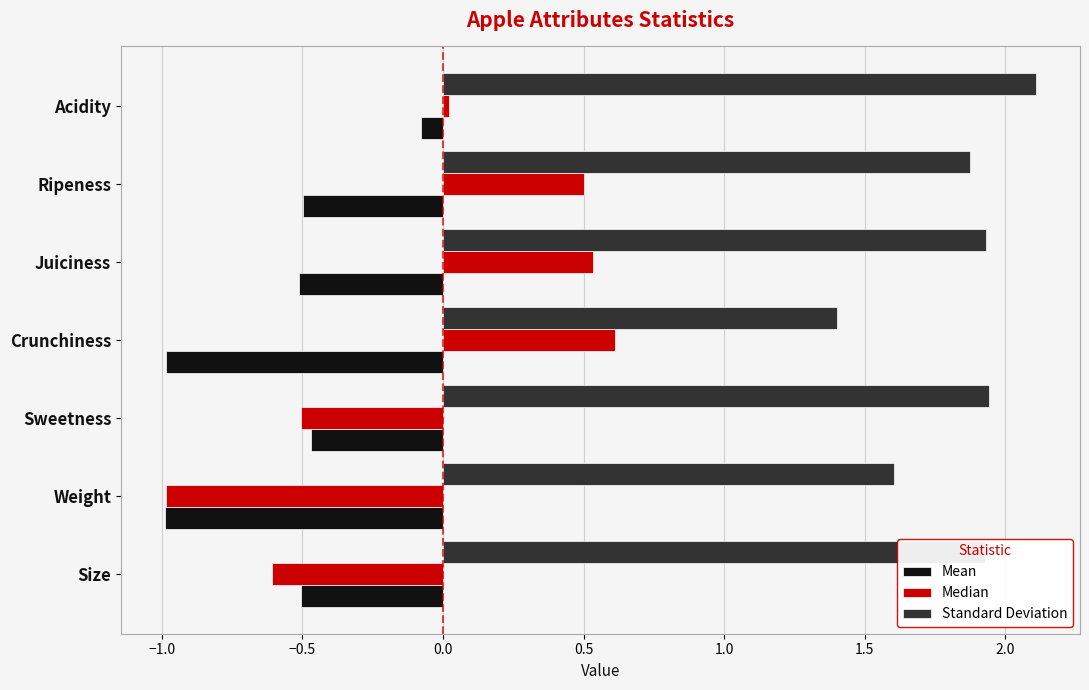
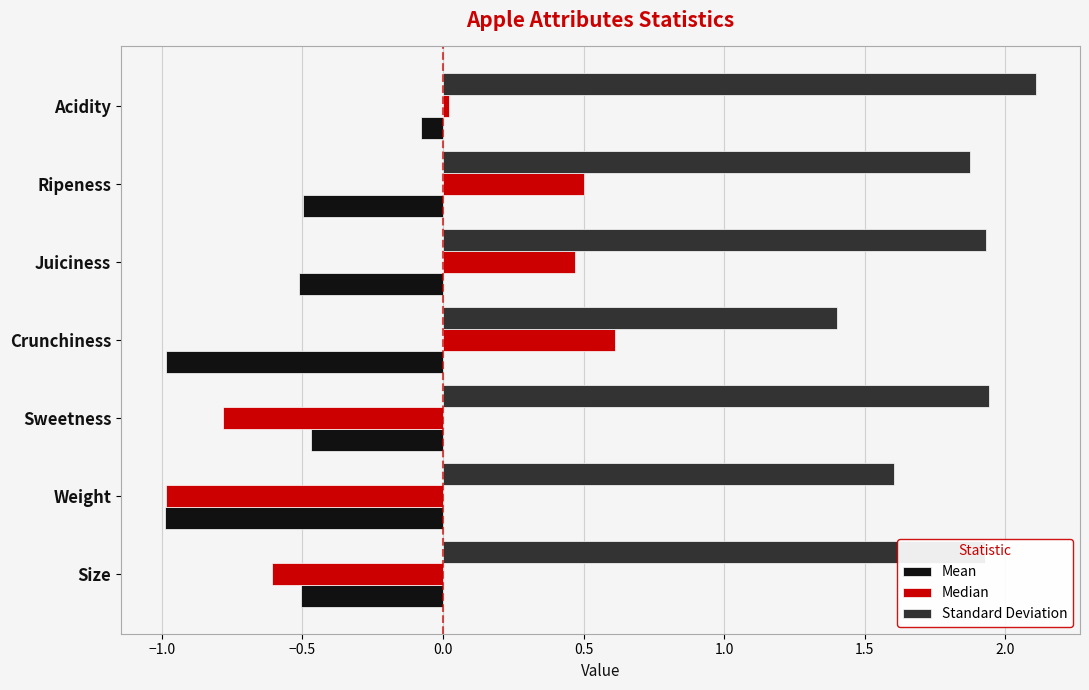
Median, Juiciness: 0.53 -> 0.47
Median, Sweetness: -0.50 -> -0.78
